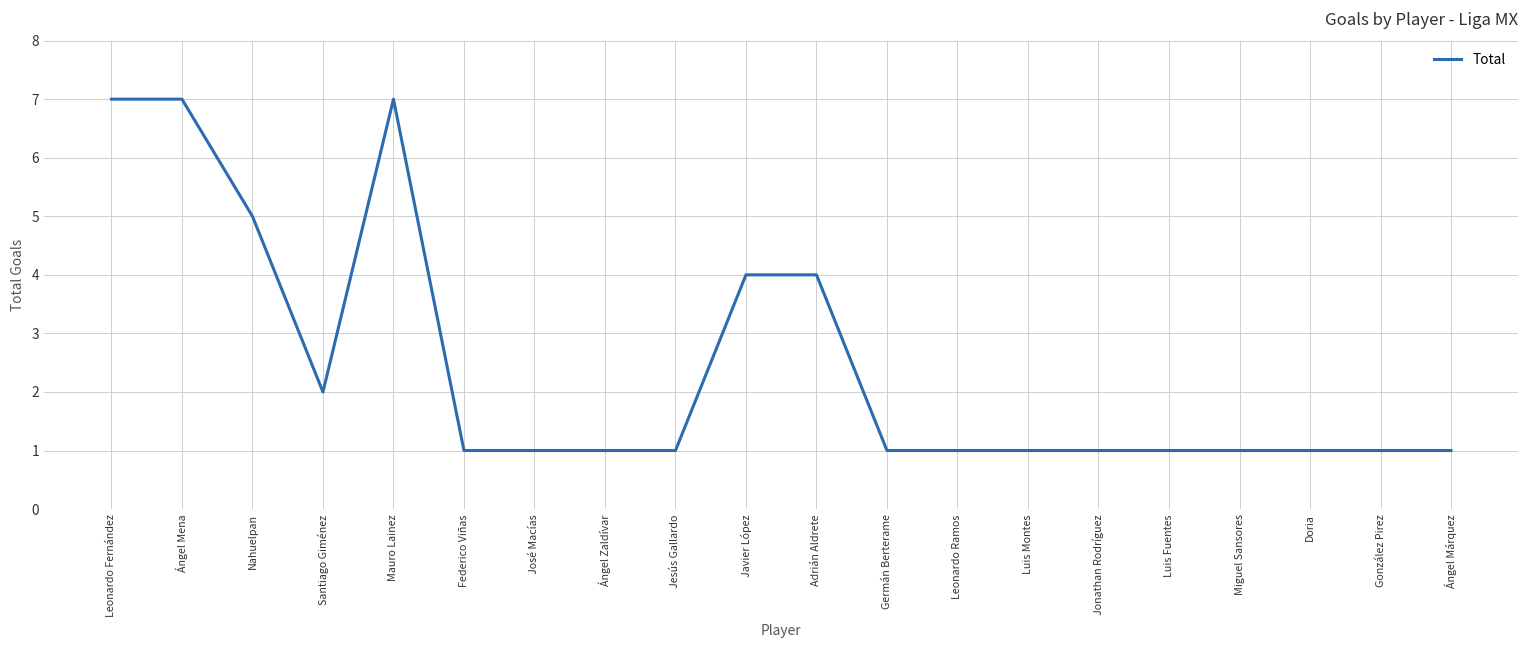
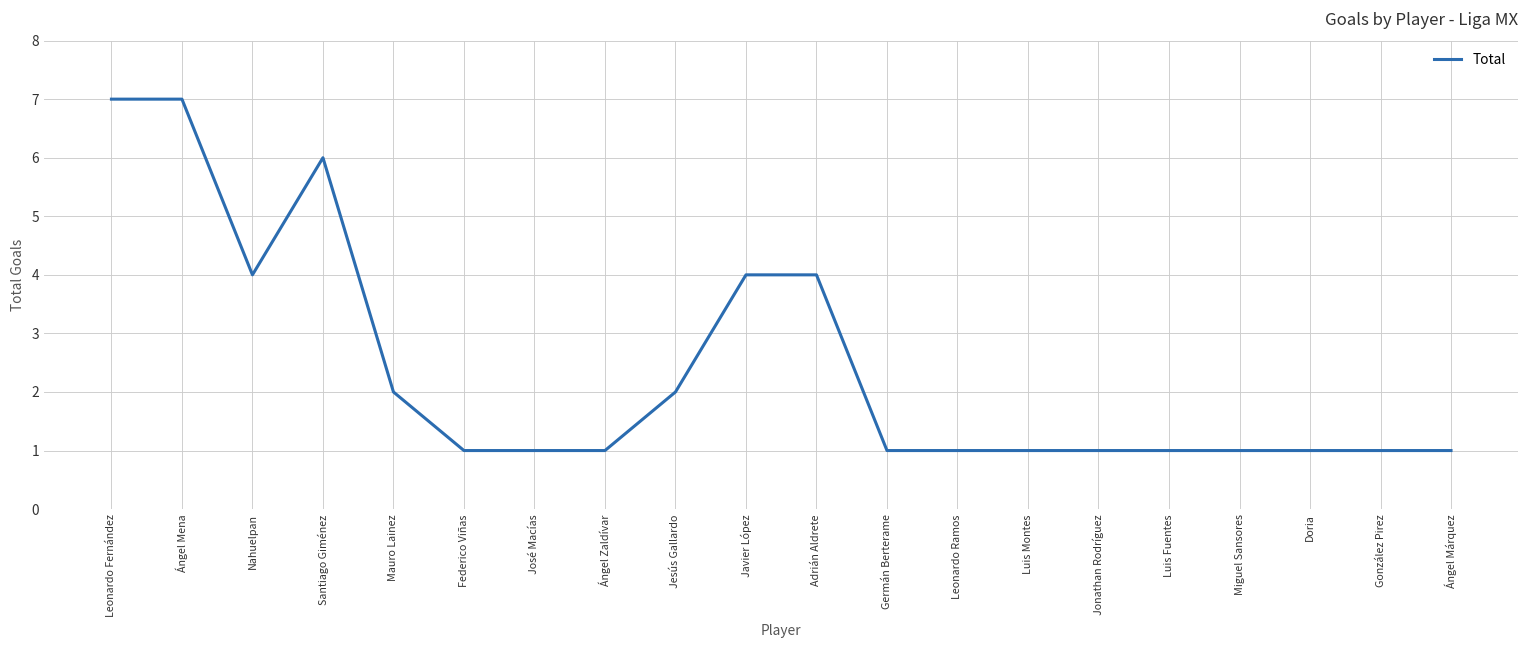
Nahuelpan: 5 -> 4
Santiago Giménez: 2 -> 6
Mauro Lainez: 7 -> 2
Jesús Gallardo: 1 -> 2
